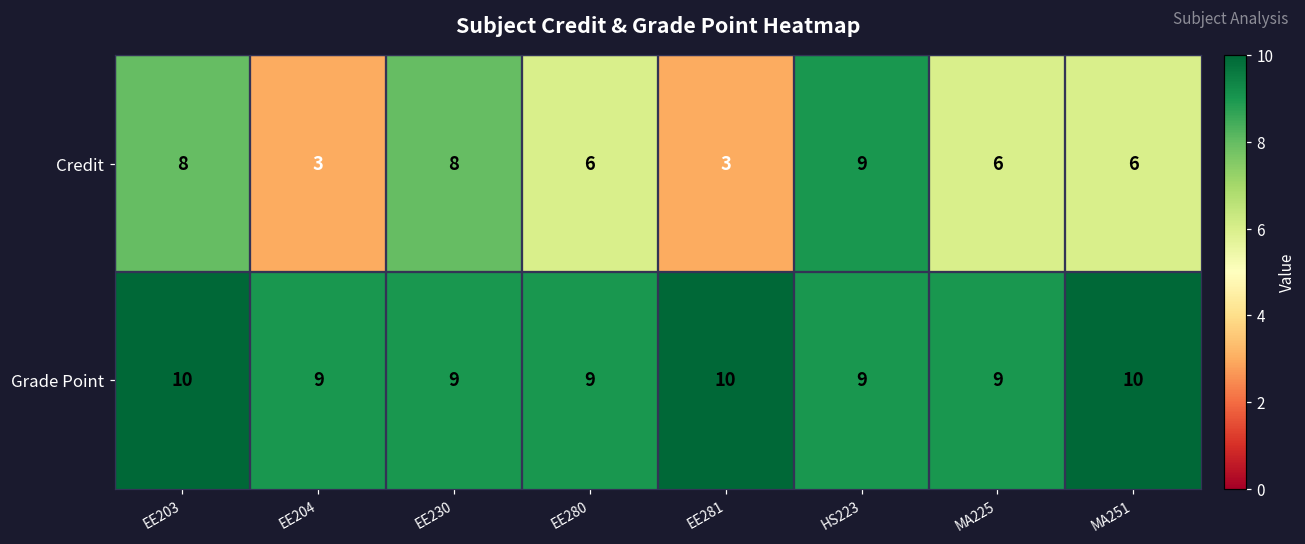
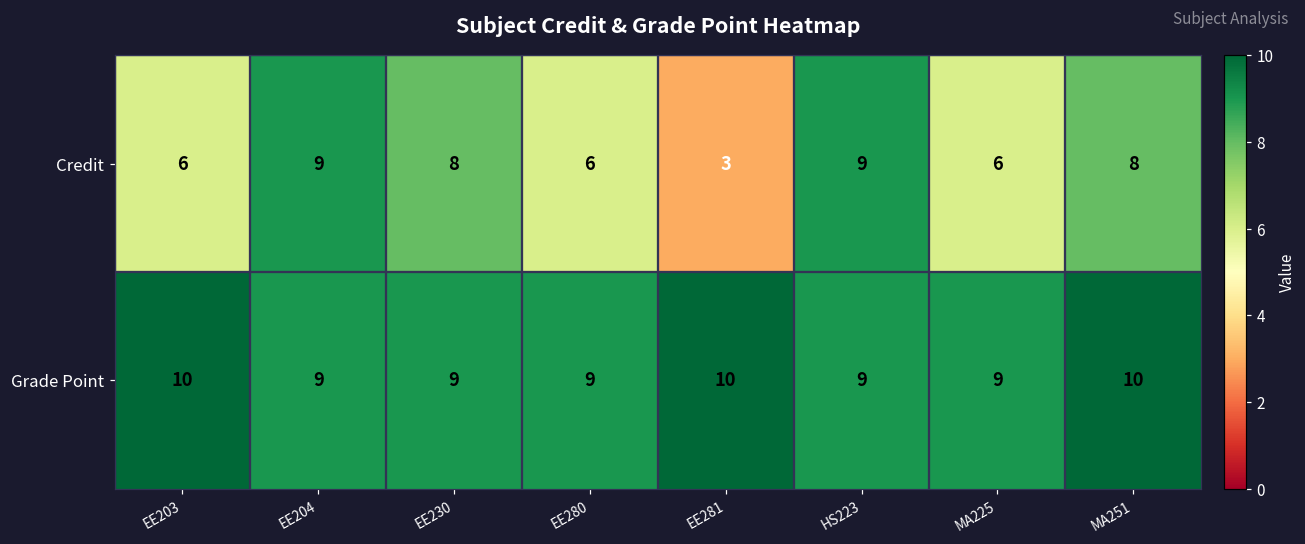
Credit, EE203: 8 -> 6
Credit, EE204: 3 -> 9
Credit, MA251: 6 -> 8
